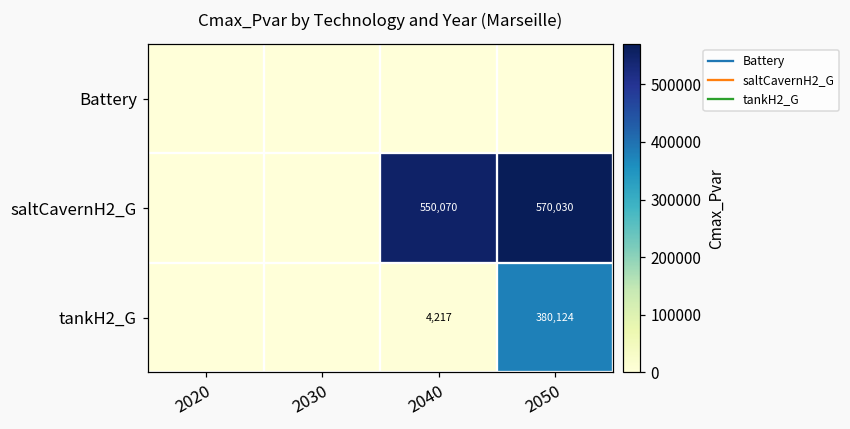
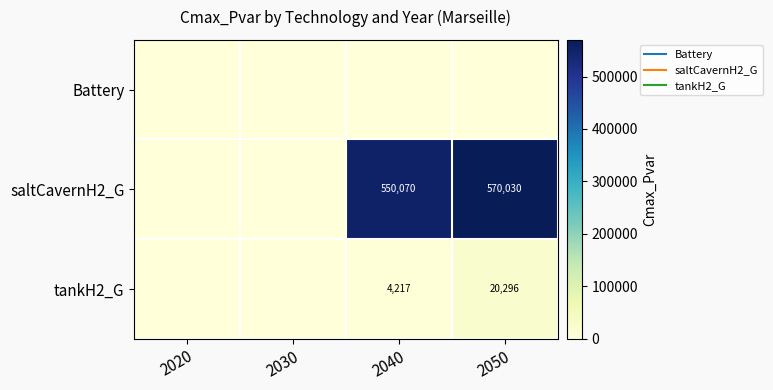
tankH2_G, 2050: 380,124 -> 20,296
